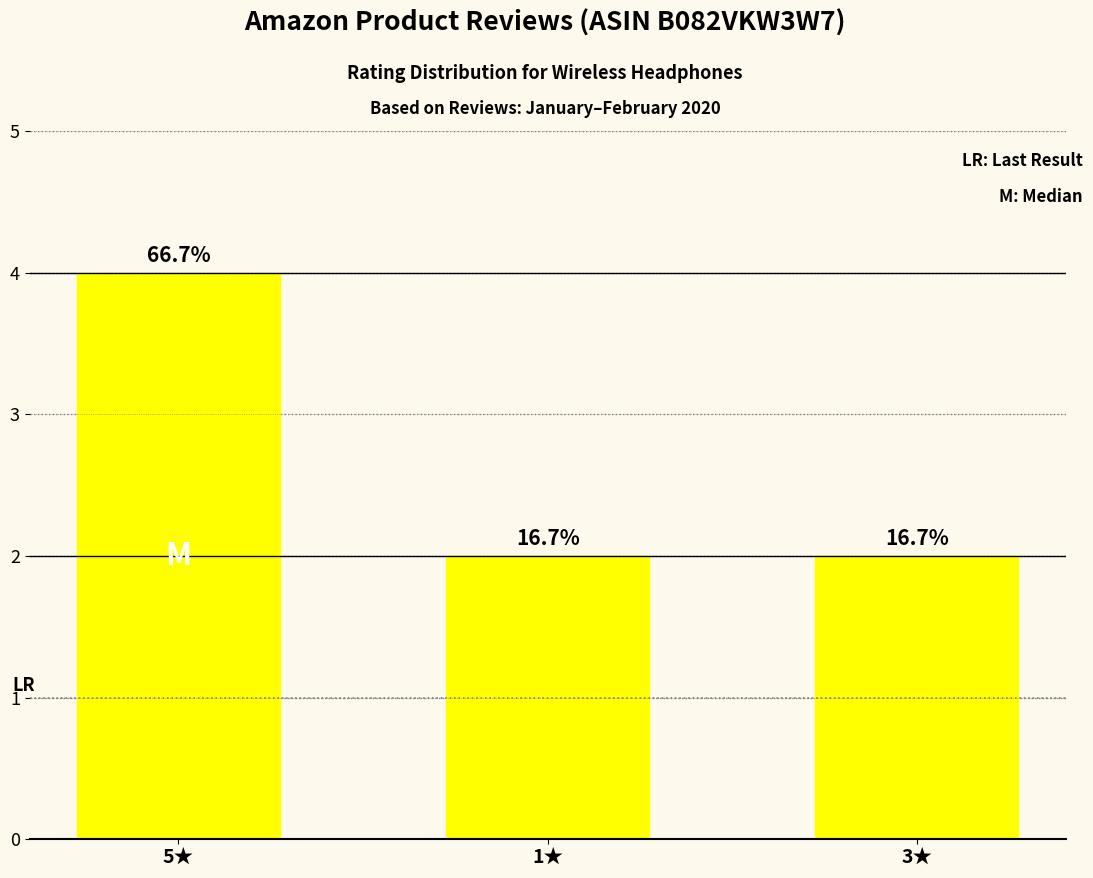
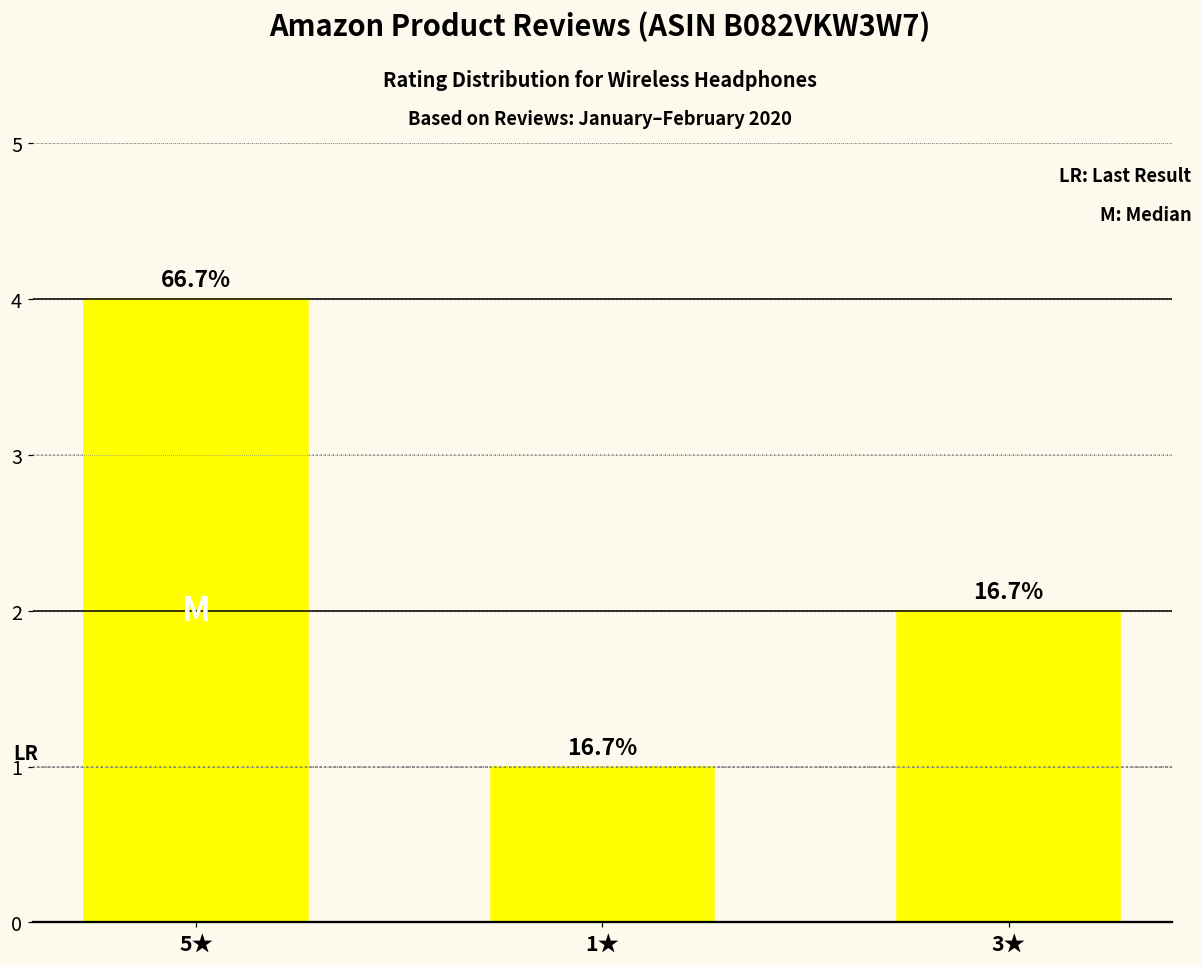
1★: 2 -> 1
